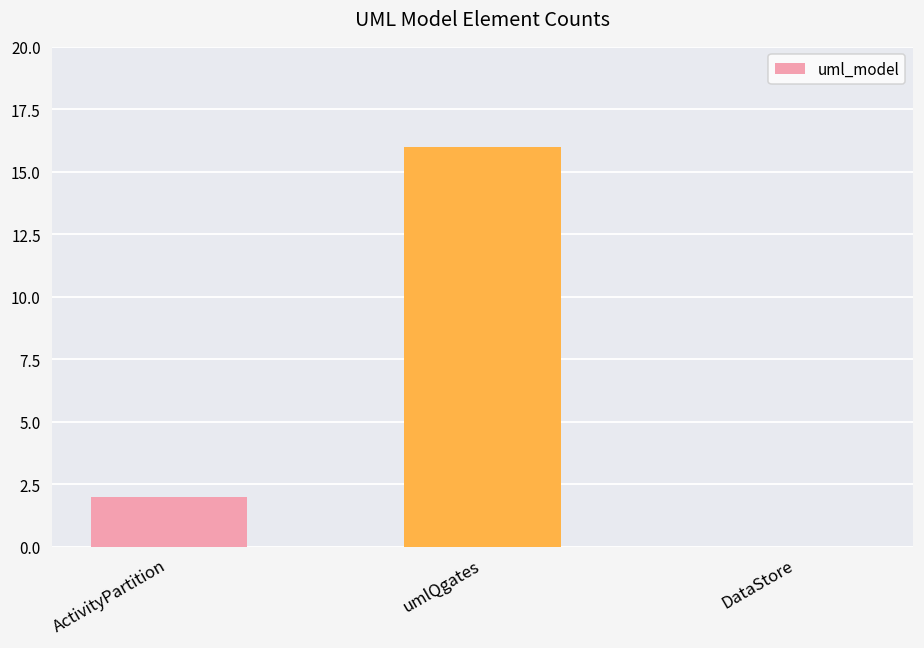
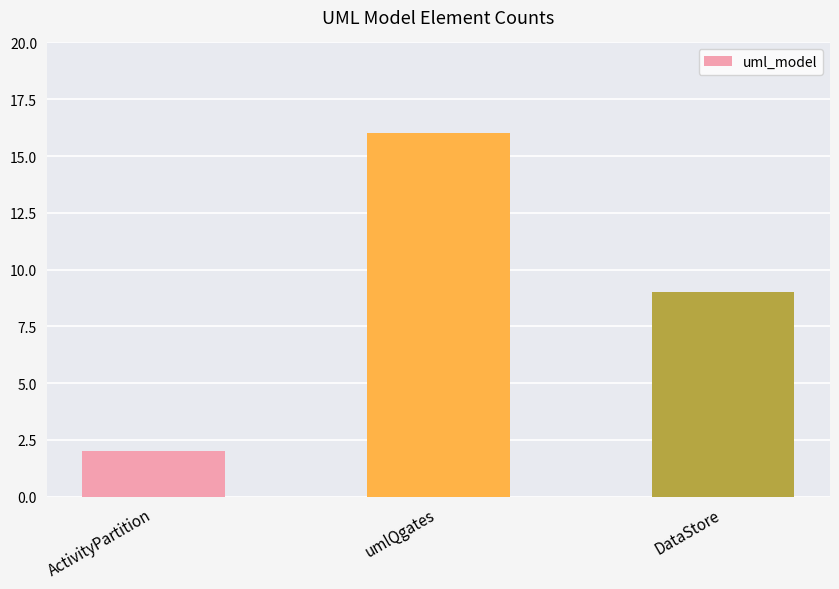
DataStore: 0 -> 9
